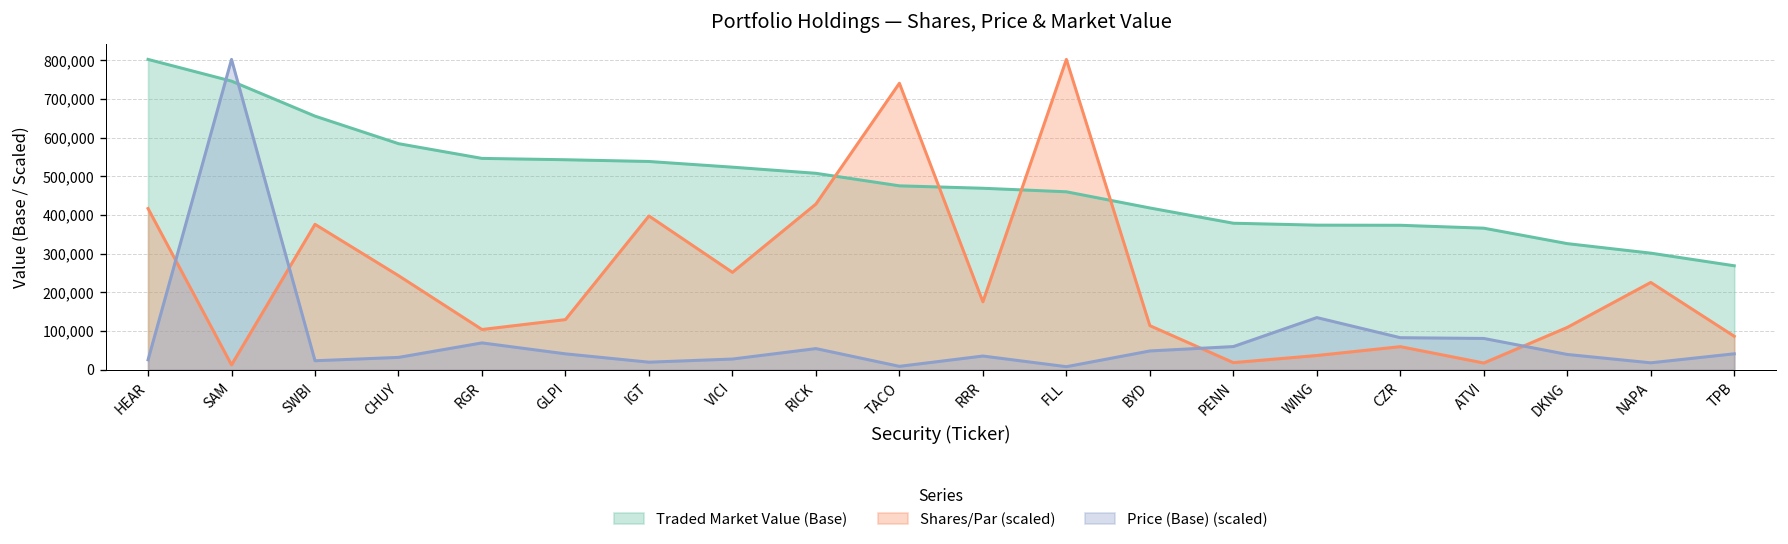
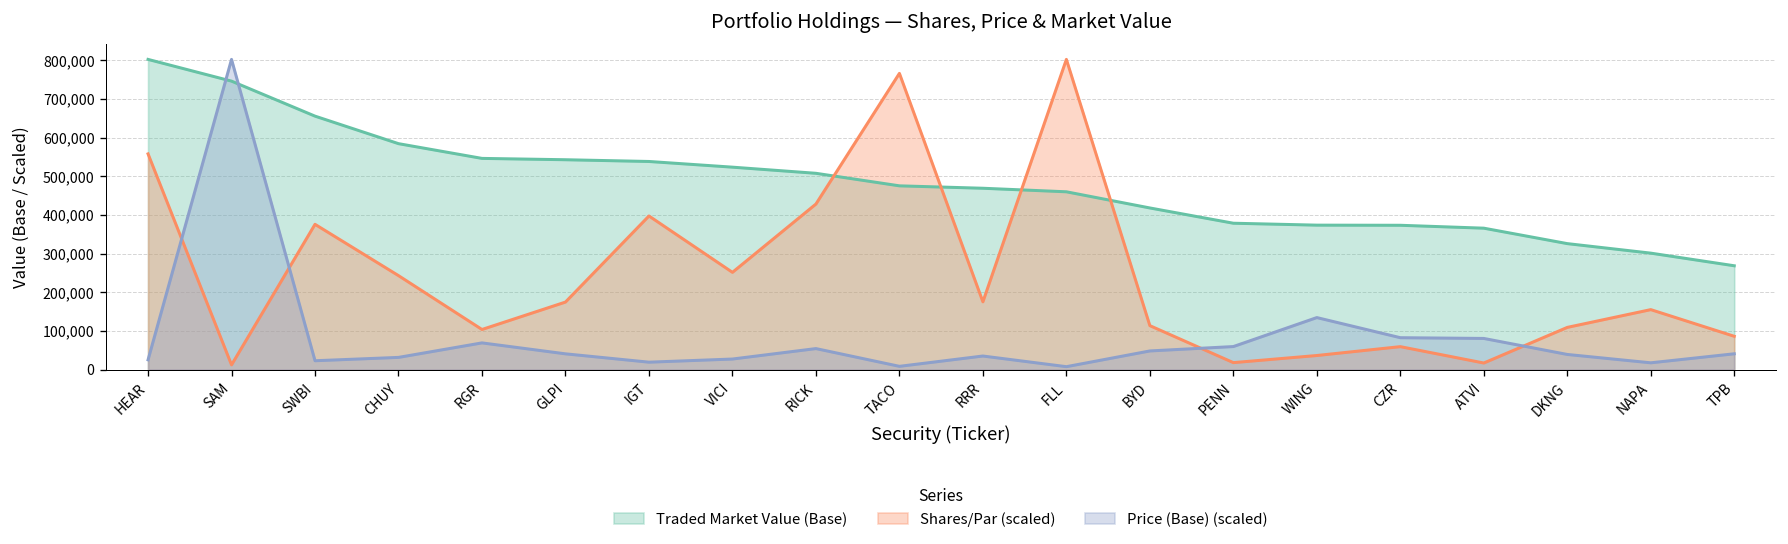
Shares/Par (scaled), HEAR: 420,000 -> 560,000
Shares/Par (scaled), GLPI: 130,000 -> 170,000
Shares/Par (scaled), TACO: 740,000 -> 770,000
Shares/Par (scaled), NAPA: 230,000 -> 160,000
